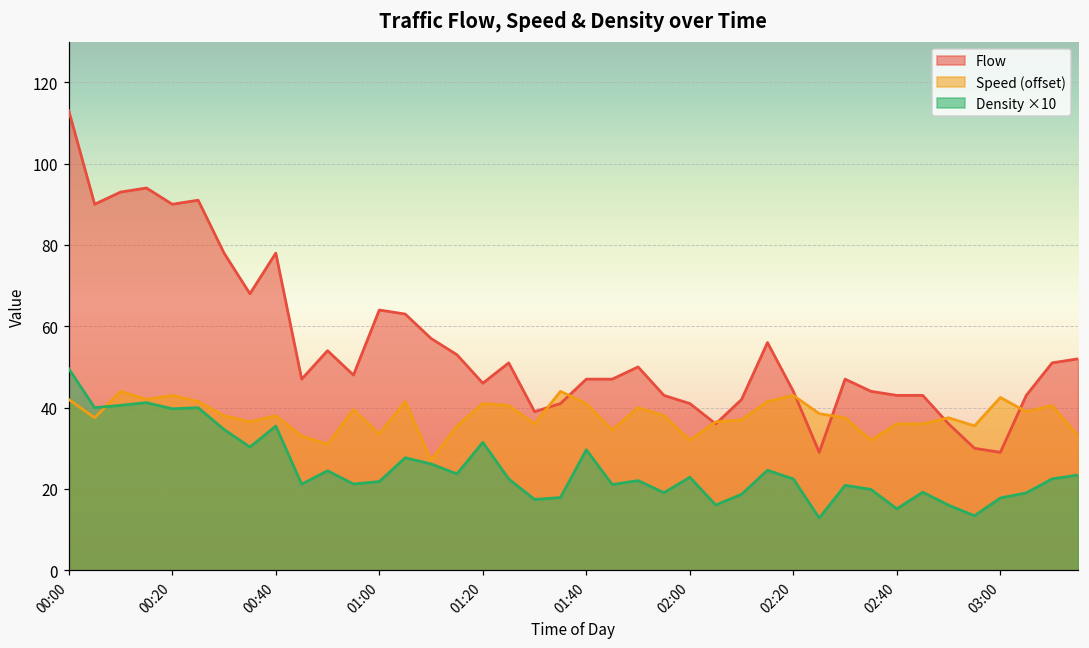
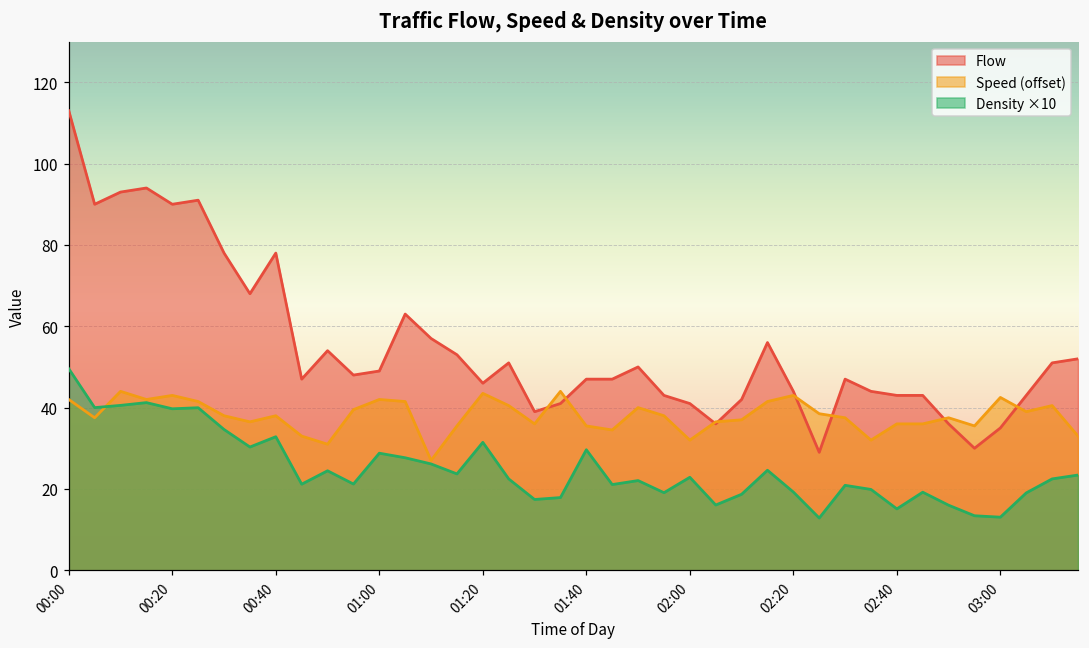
Density ×10, 00:40: 35 -> 33
Flow, 01:00: 64 -> 49
Speed (offset), 01:00: 34 -> 42
Density ×10, 01:00: 22 -> 29
Speed (offset), 01:20: 41 -> 44
Speed (offset), 01:40: 41 -> 35
Density ×10, 02:20: 22 -> 19
Flow, 03:00: 29 -> 35
Density ×10, 03:00: 18 -> 13
